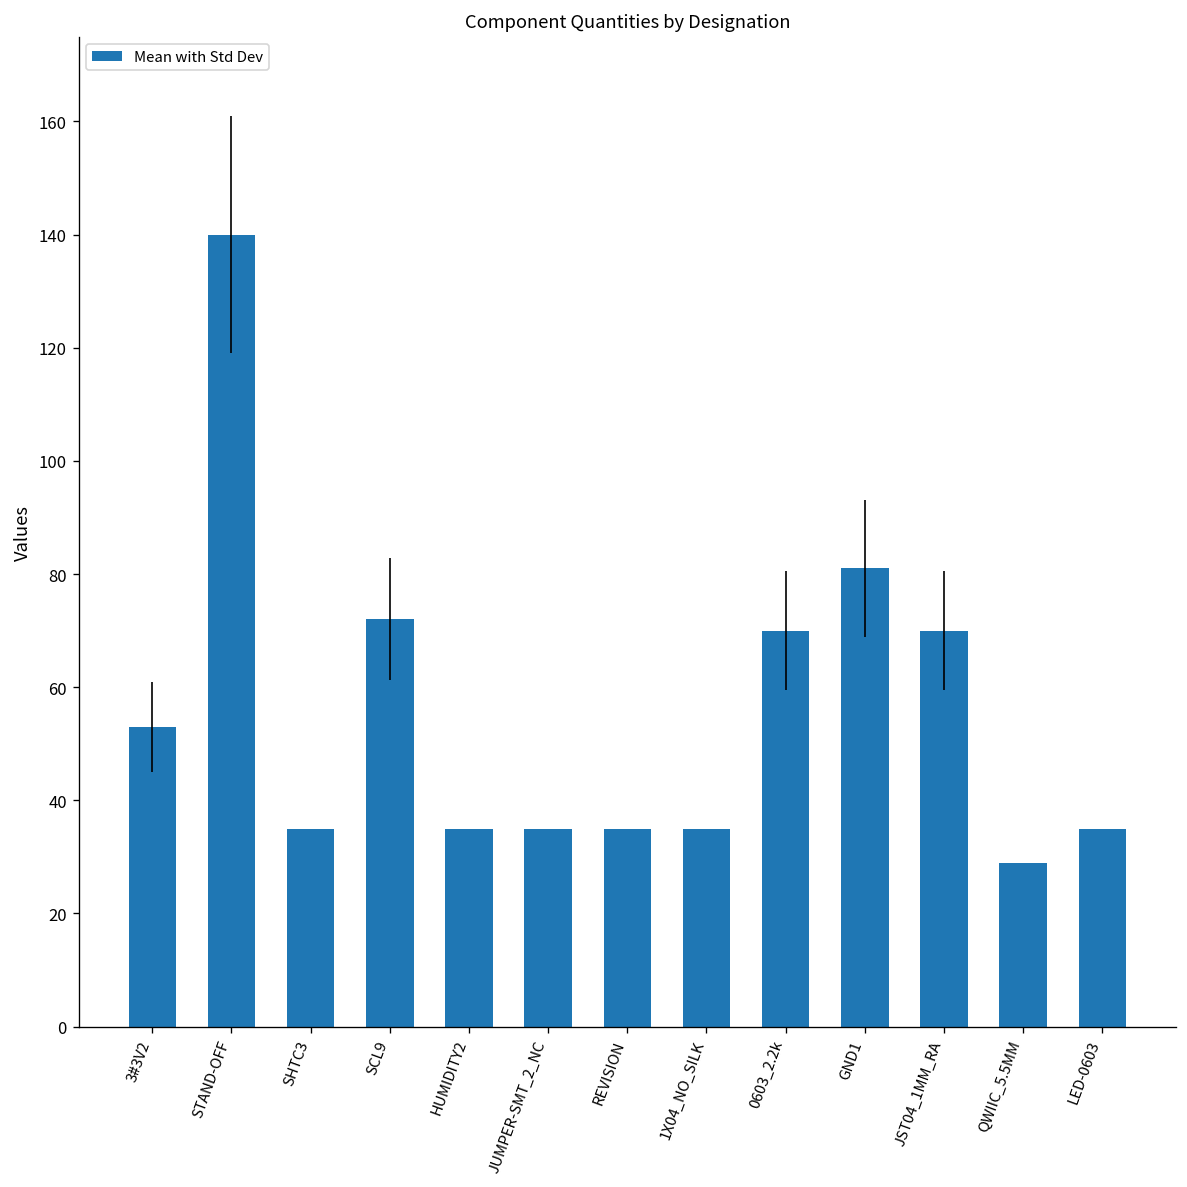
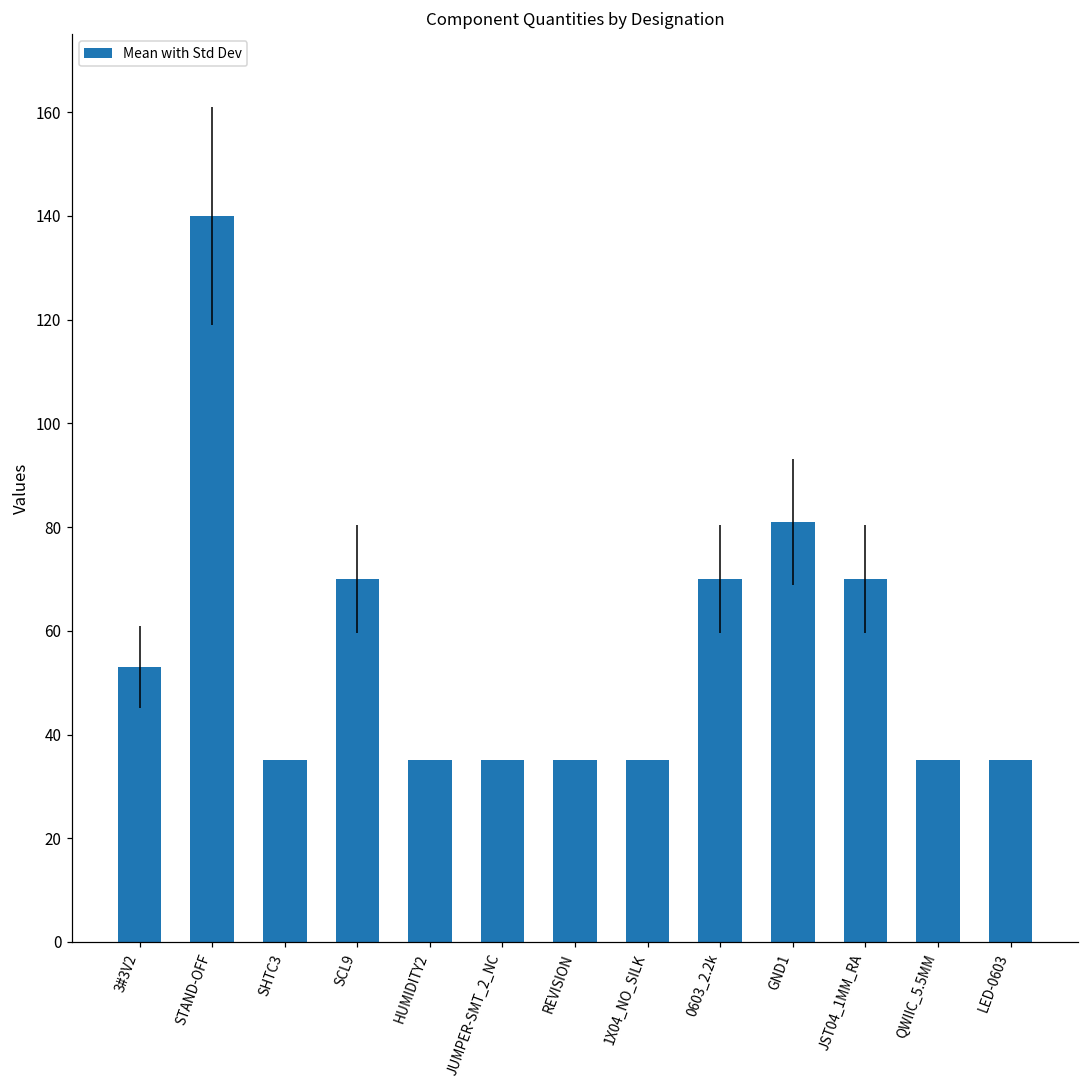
SCL9: 72 -> 70
QWIIC_5.5MM: 29 -> 35
